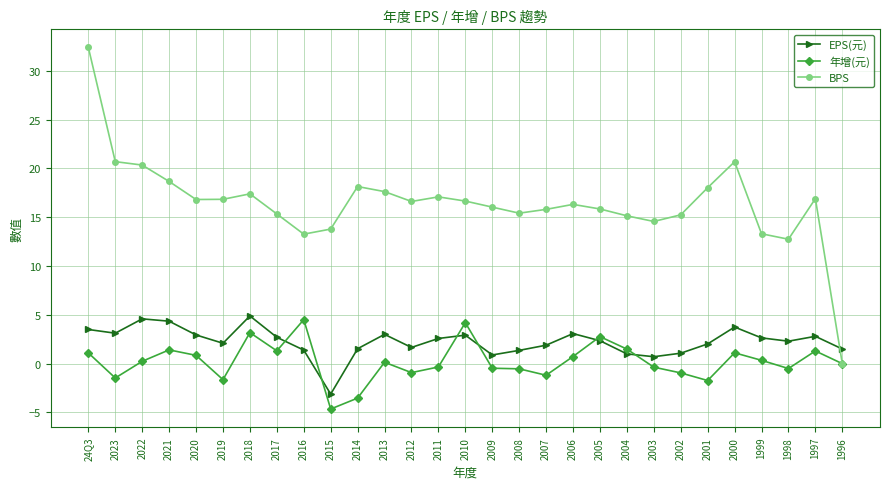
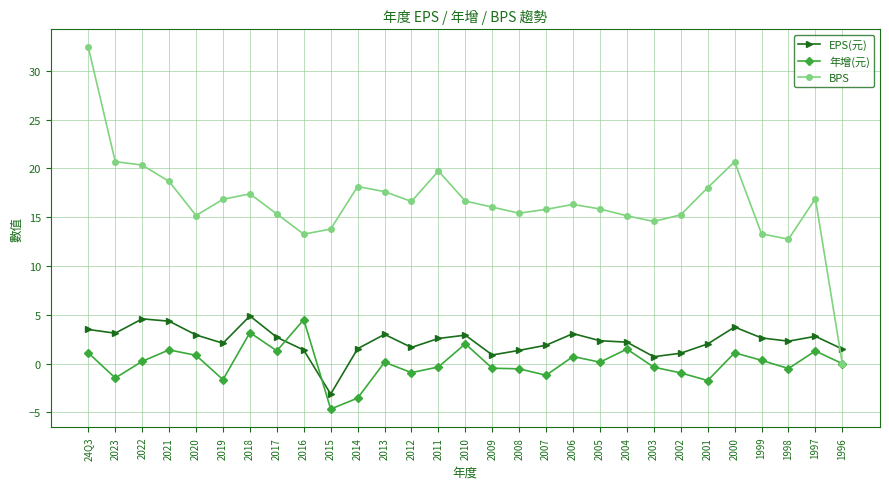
BPS, 2020: 17 -> 15
BPS, 2011: 17 -> 20
年增(元), 2010: 4 -> 2
年增(元), 2005: 3 -> 0
EPS(元), 2004: 1 -> 2
